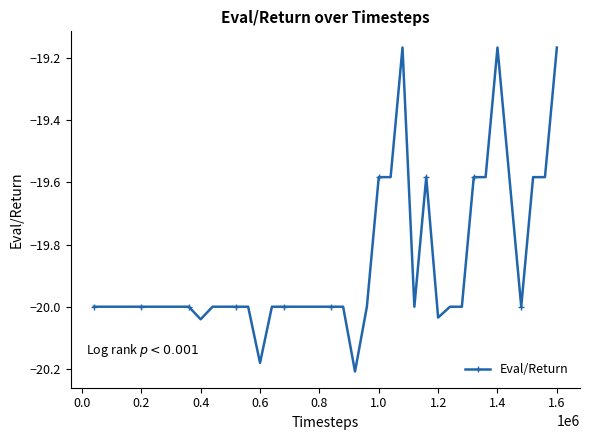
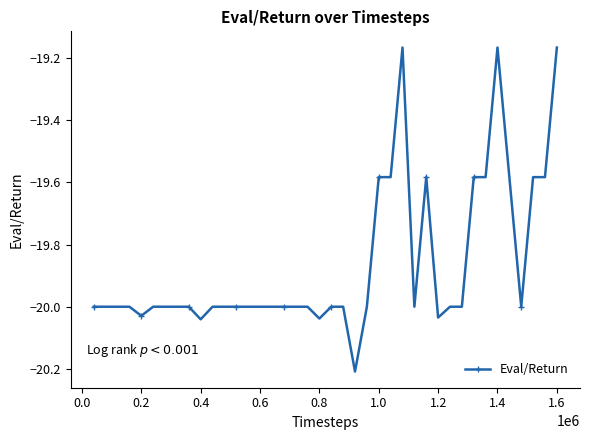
0.2: -20.00 -> -20.03
0.6: -20.18 -> -20.00
0.8: -20.00 -> -20.04
